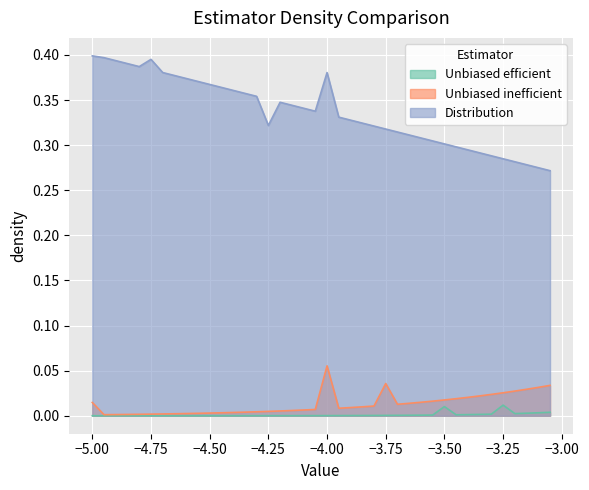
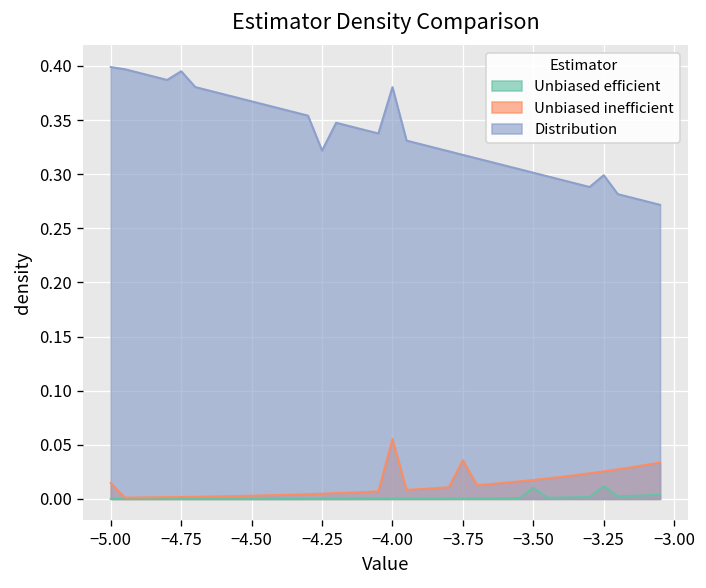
Distribution, −3.25: 0.28 -> 0.30
